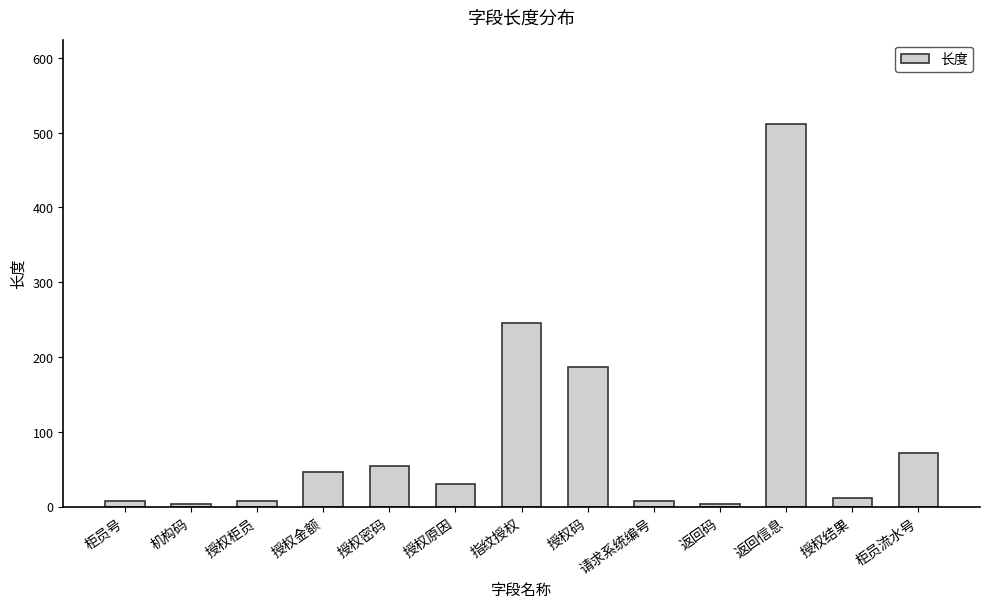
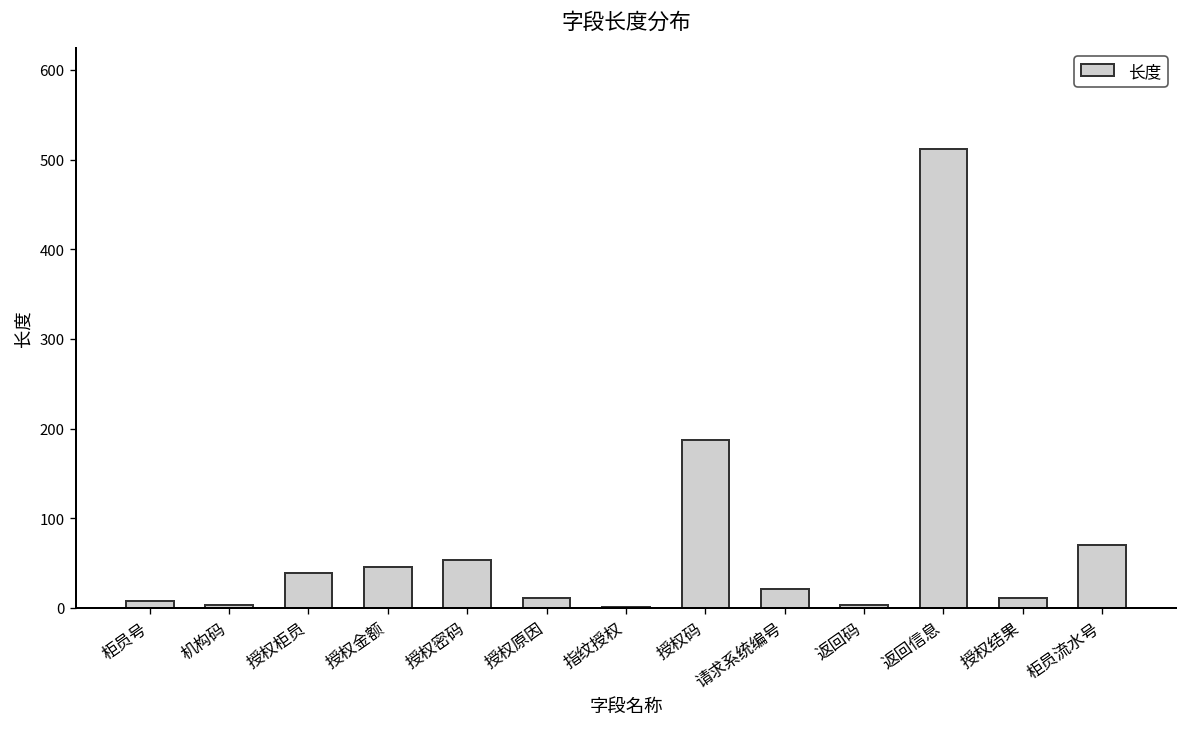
授权柜员: 10 -> 40
授权原因: 30 -> 10
指纹授权: 250 -> 0
请求系统编号: 10 -> 20
